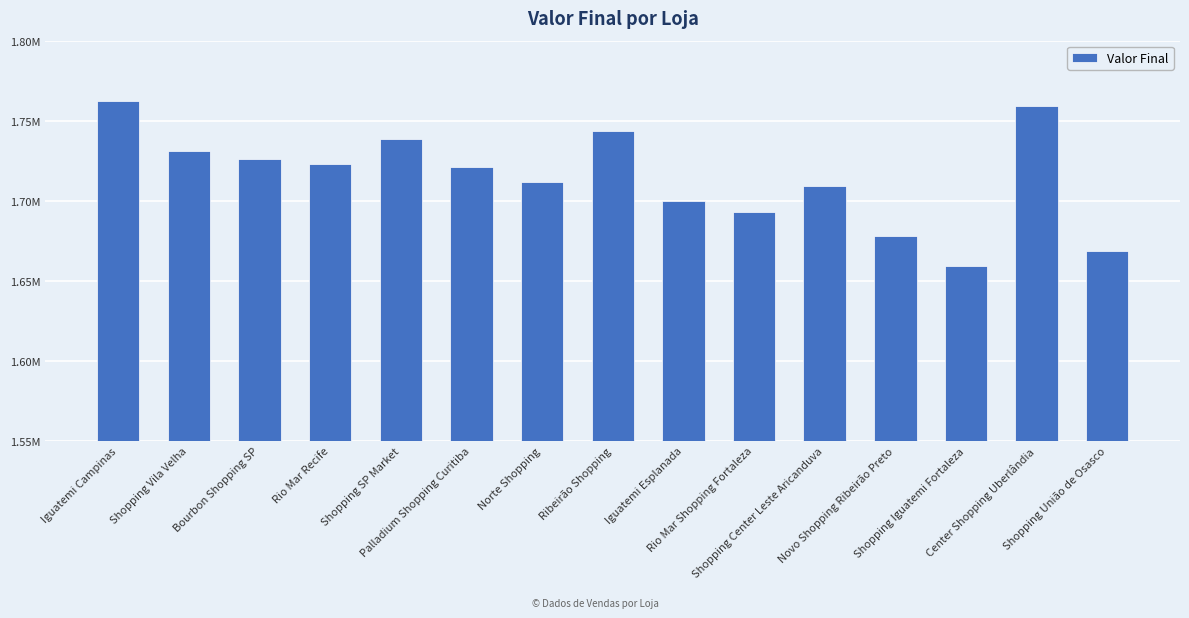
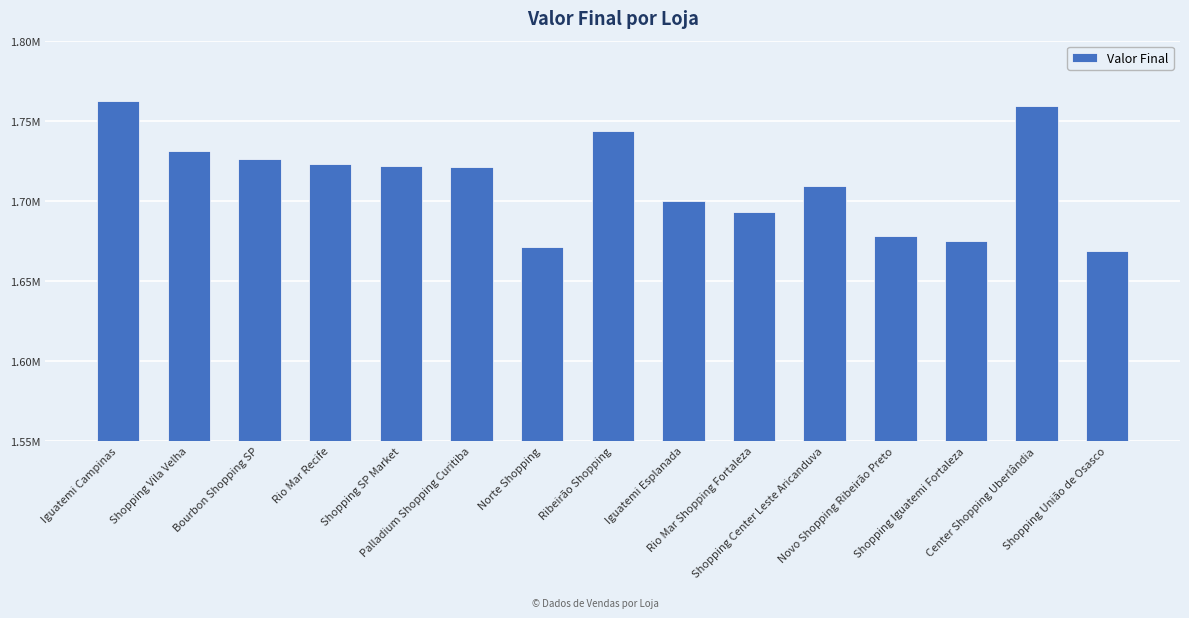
Shopping SP Market: 1739000 -> 1722000
Norte Shopping: 1712000 -> 1671000
Shopping Iguatemi Fortaleza: 1659000 -> 1675000
